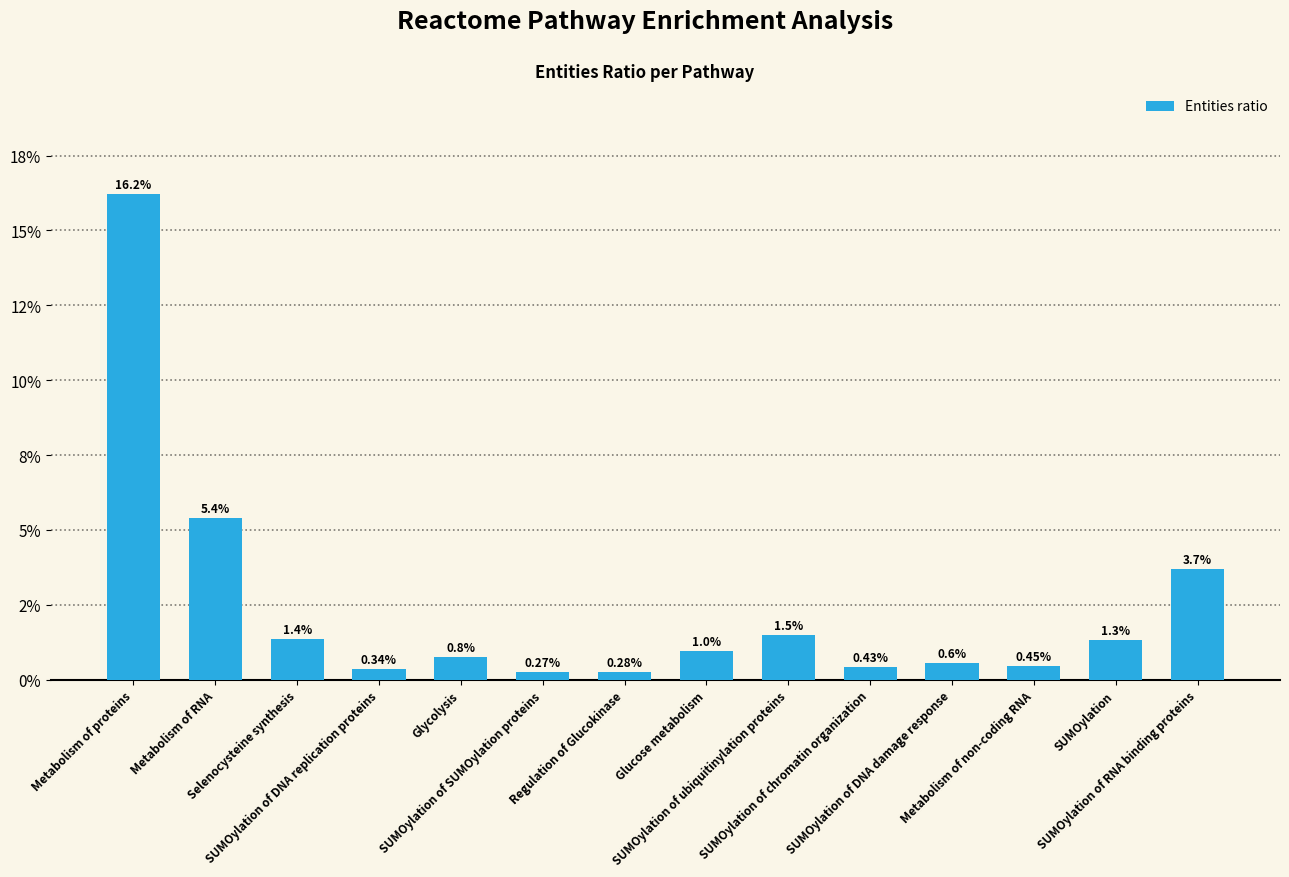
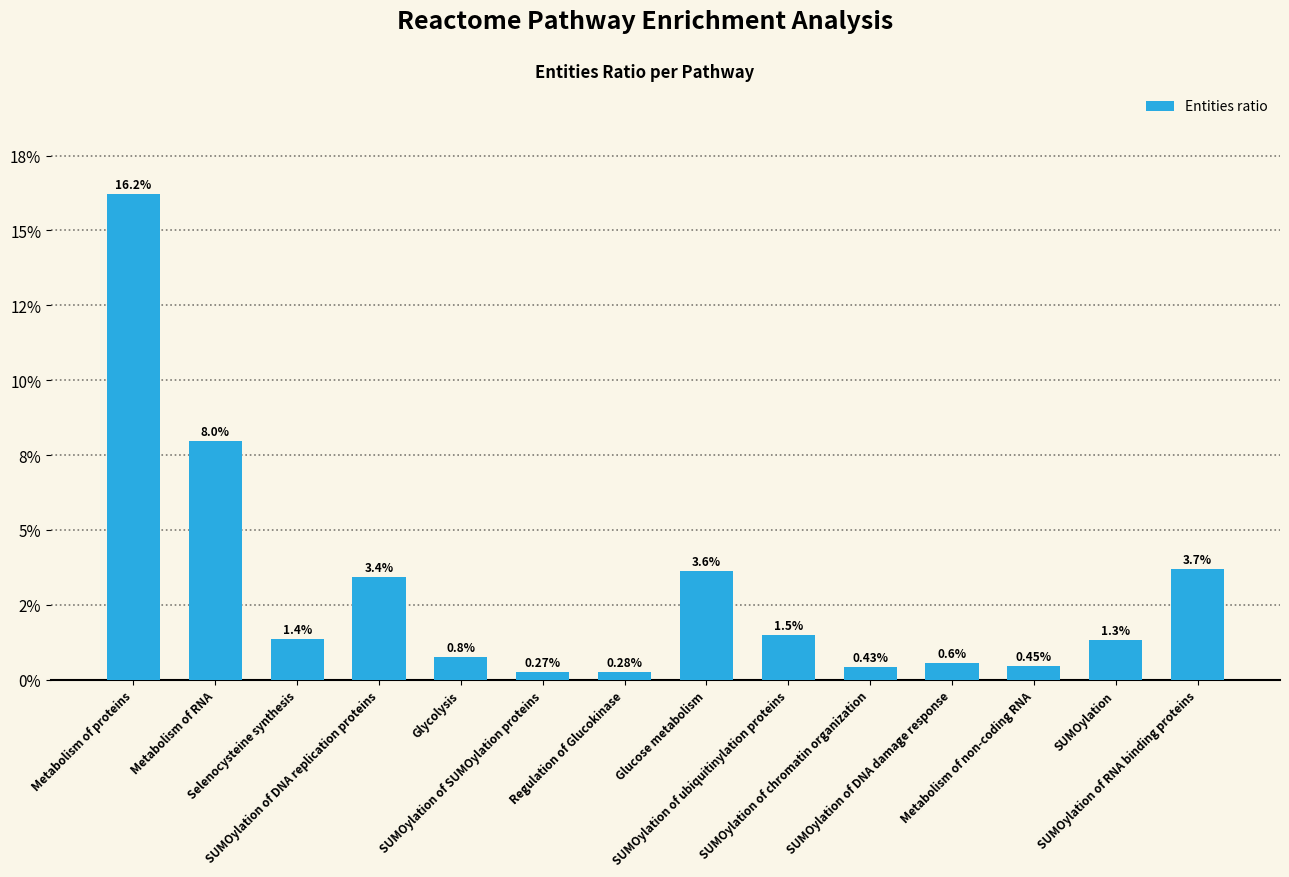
Metabolism of RNA: 5.4% -> 8.0%
SUMOylation of DNA replication proteins: 0.34% -> 3.4%
Glucose metabolism: 1.0% -> 3.6%
